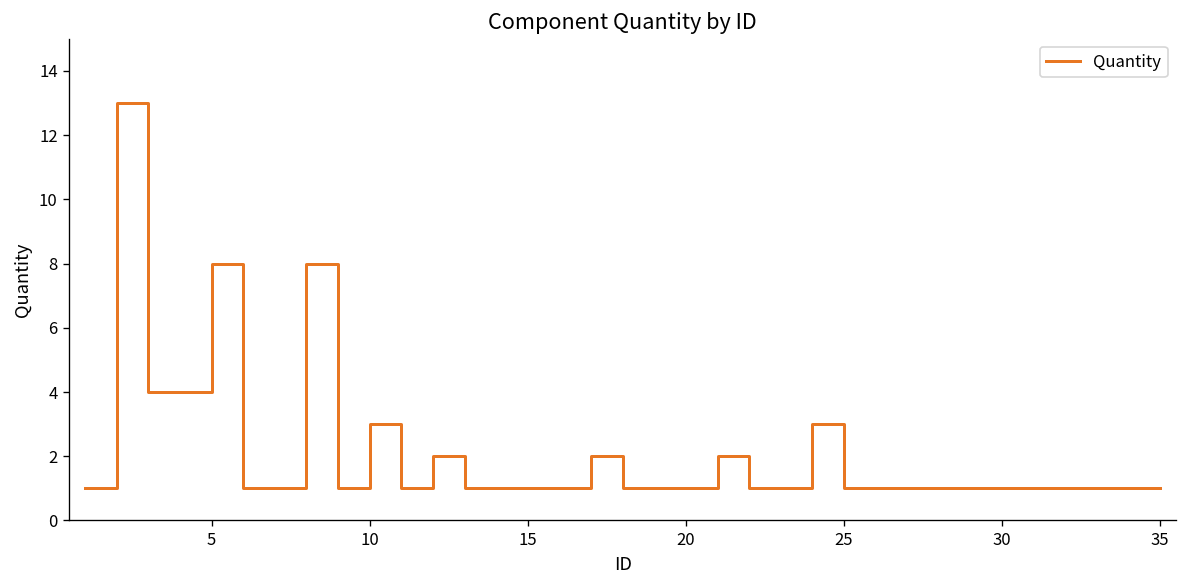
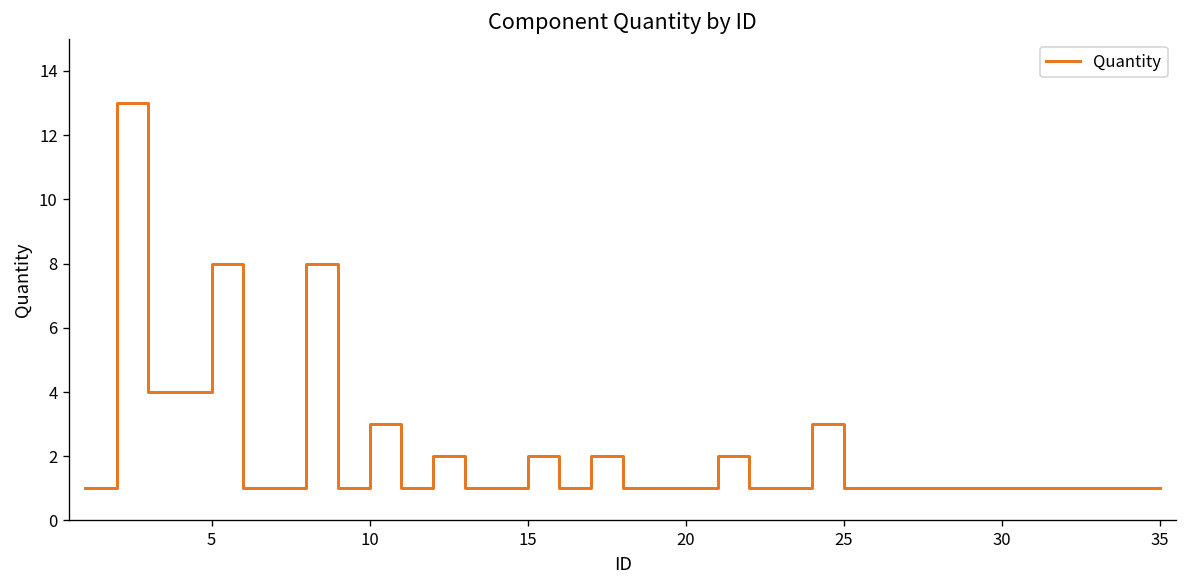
15: 1 -> 2
